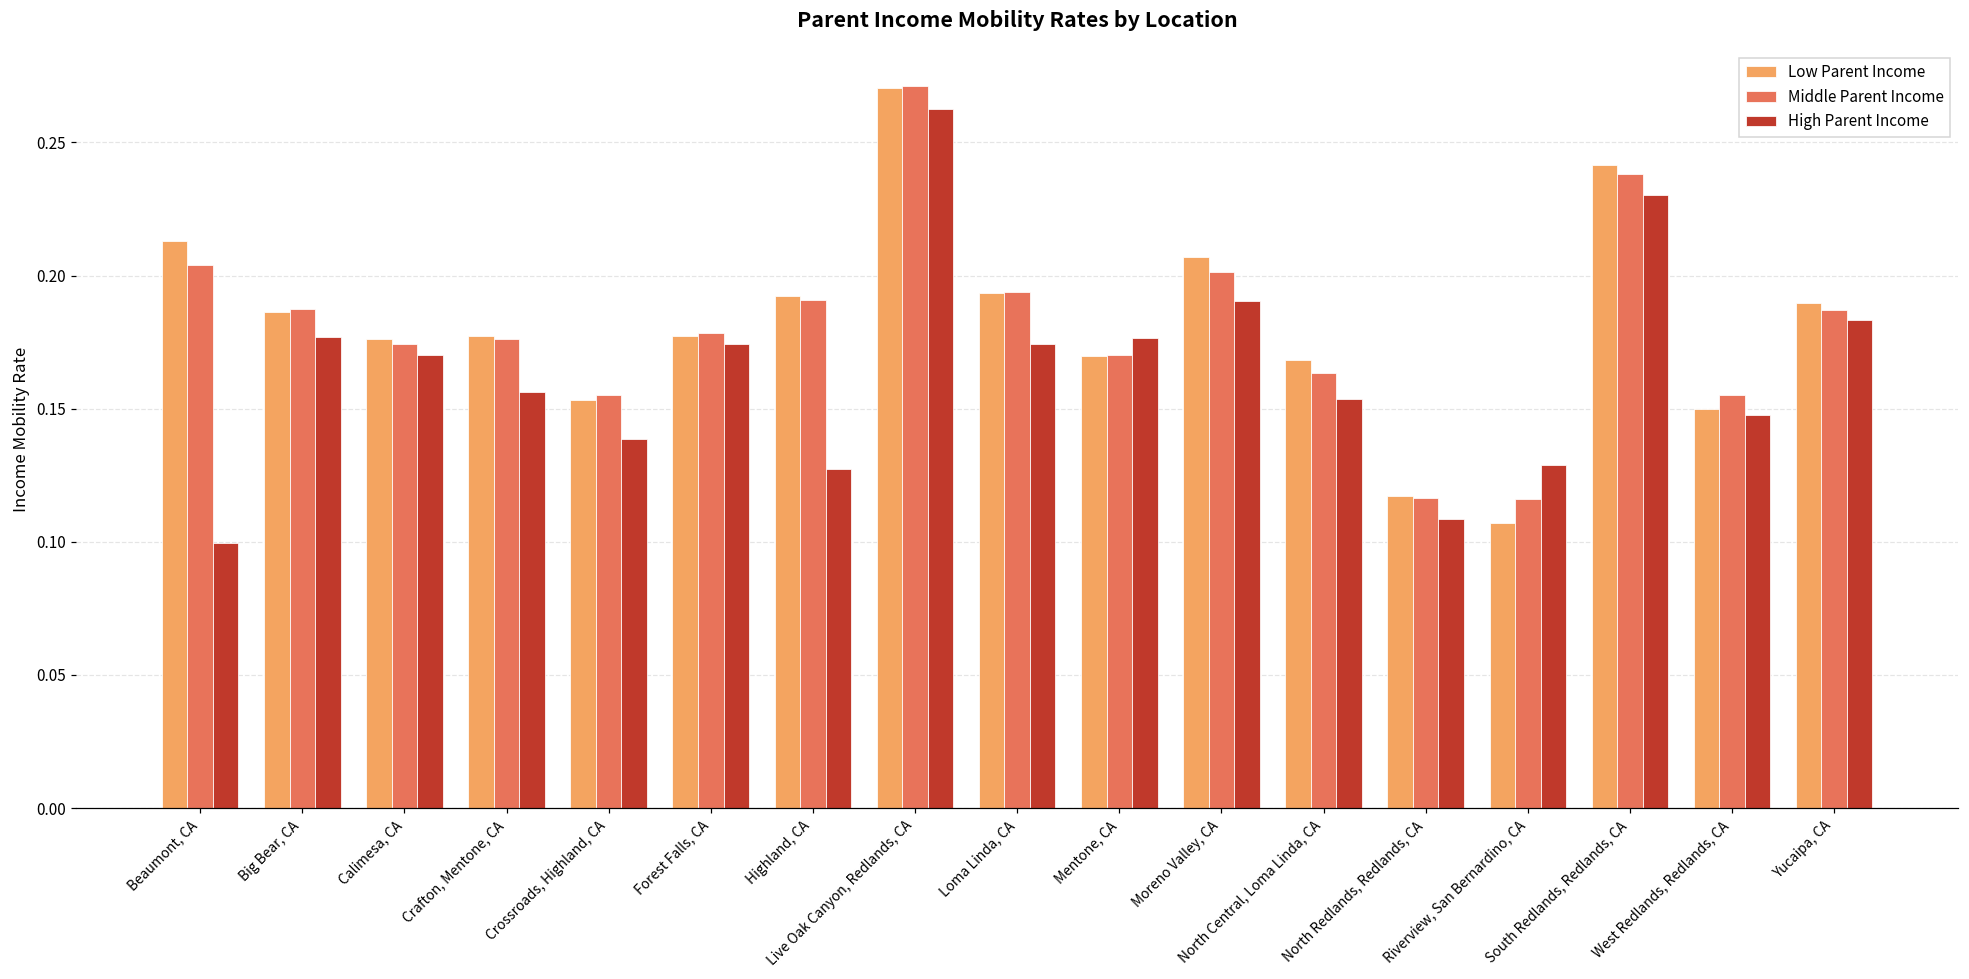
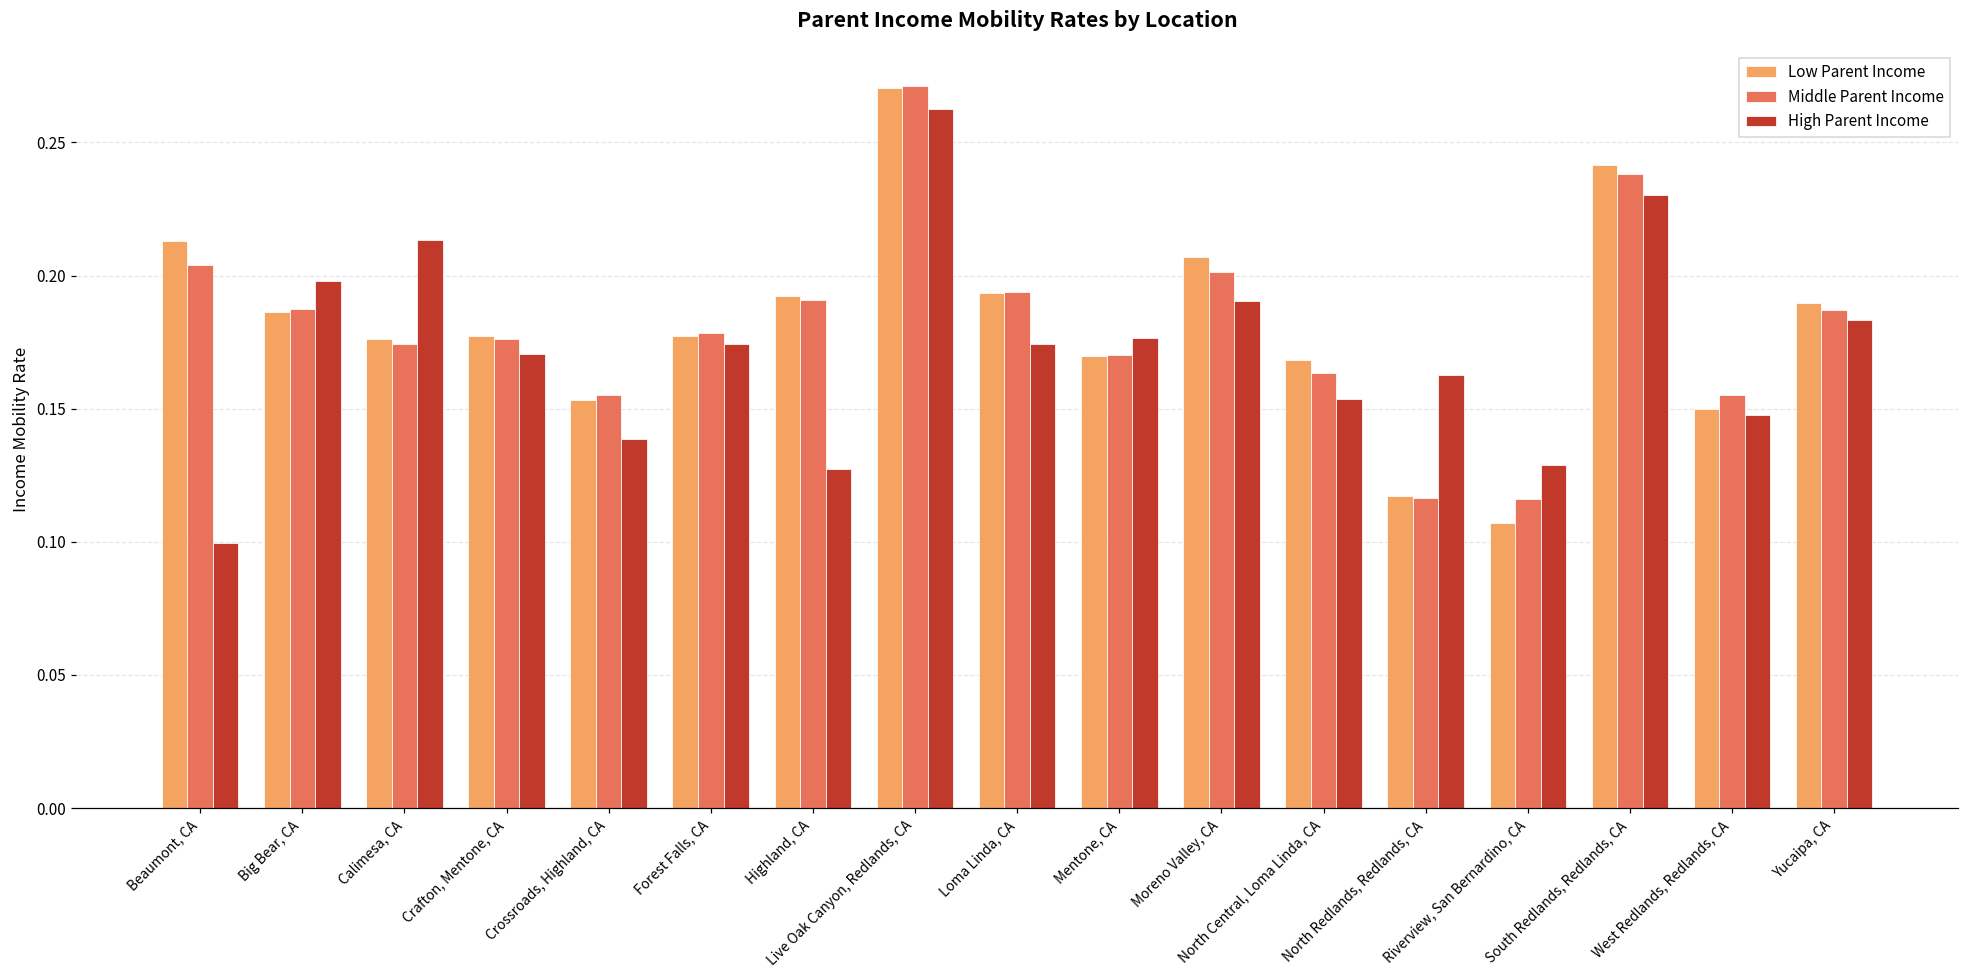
High Parent Income, Big Bear, CA: 0.177 -> 0.198
High Parent Income, Calimesa, CA: 0.170 -> 0.213
High Parent Income, Crafton, Mentone, CA: 0.156 -> 0.171
High Parent Income, North Redlands, Redlands, CA: 0.109 -> 0.163
